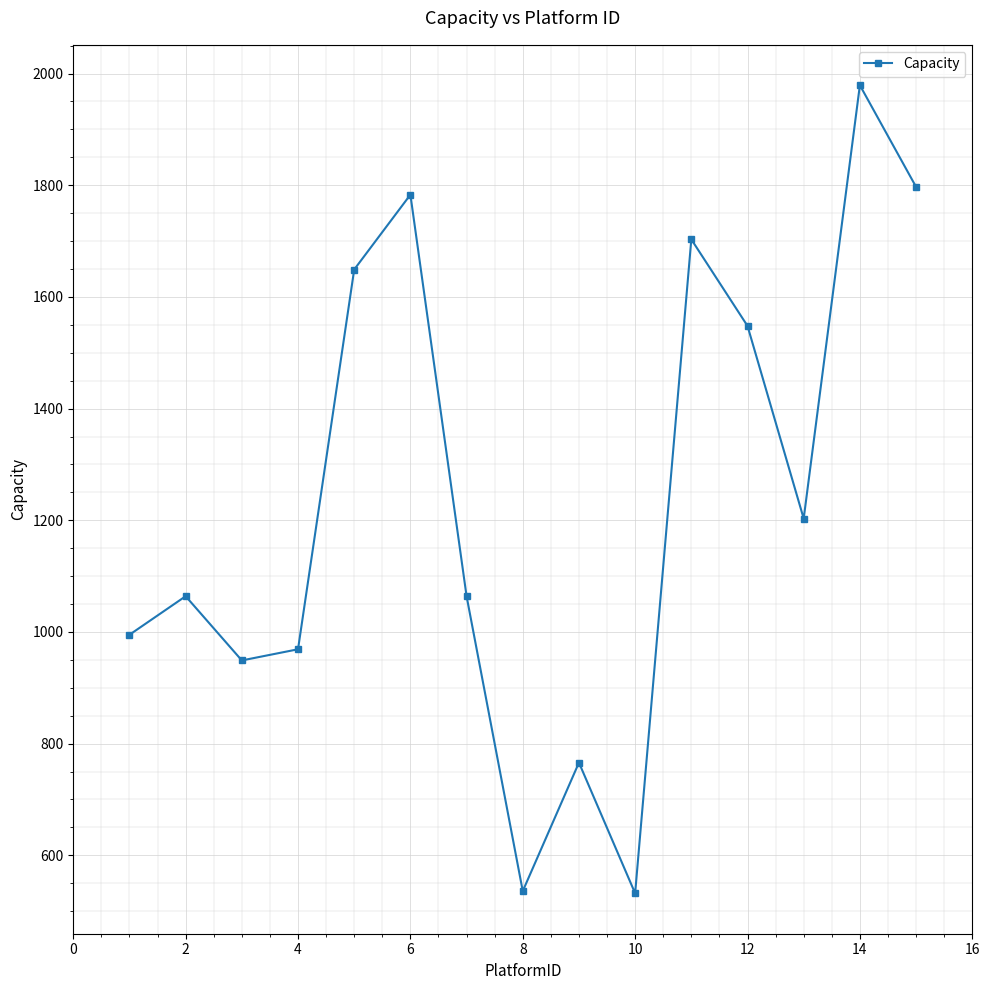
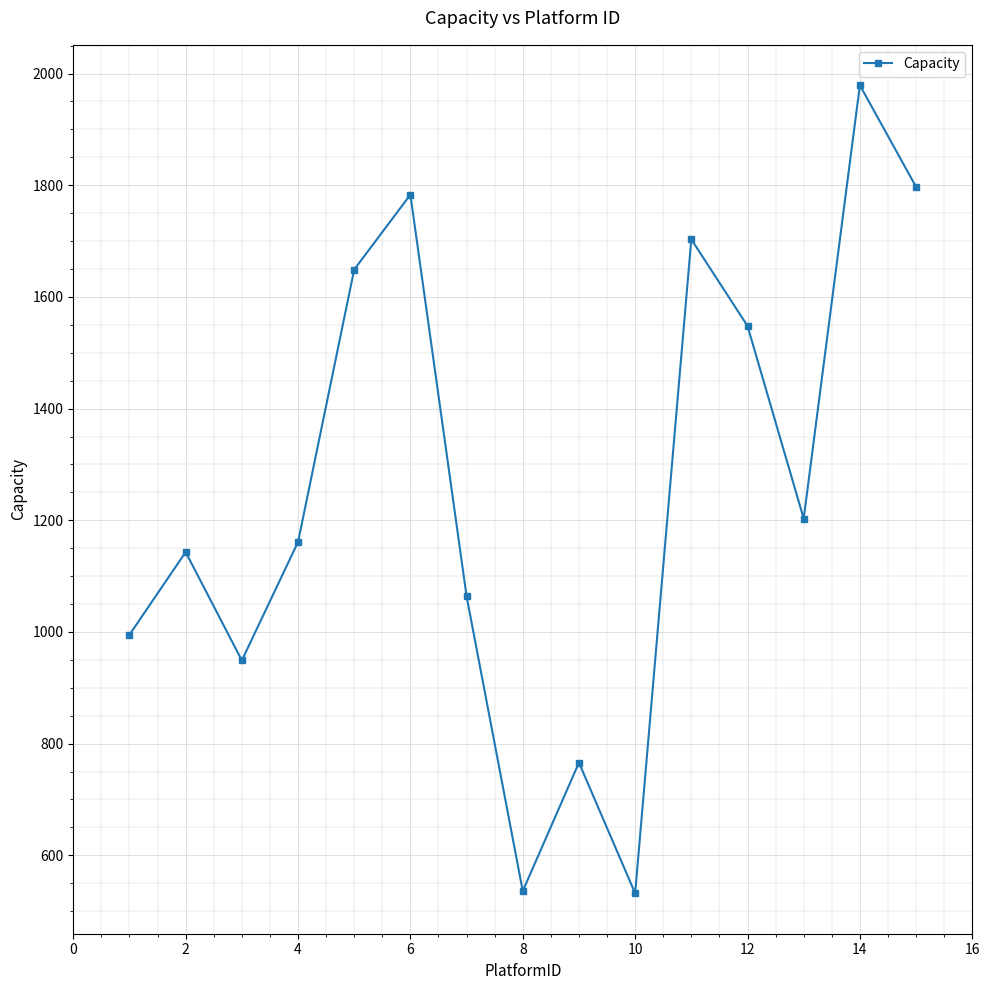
2: 1060 -> 1140
4: 970 -> 1160
